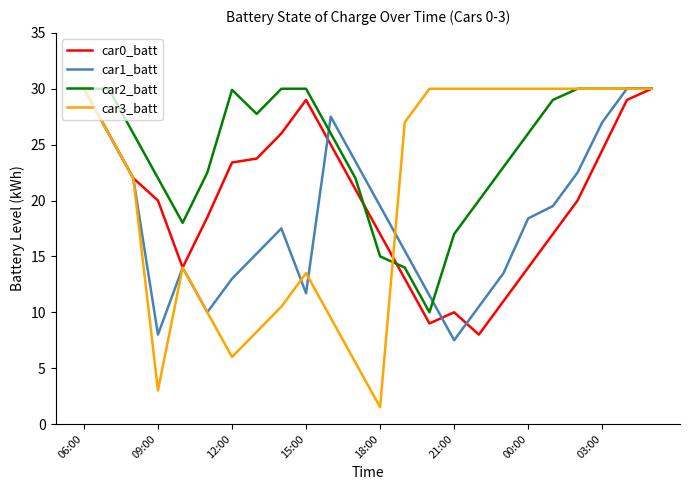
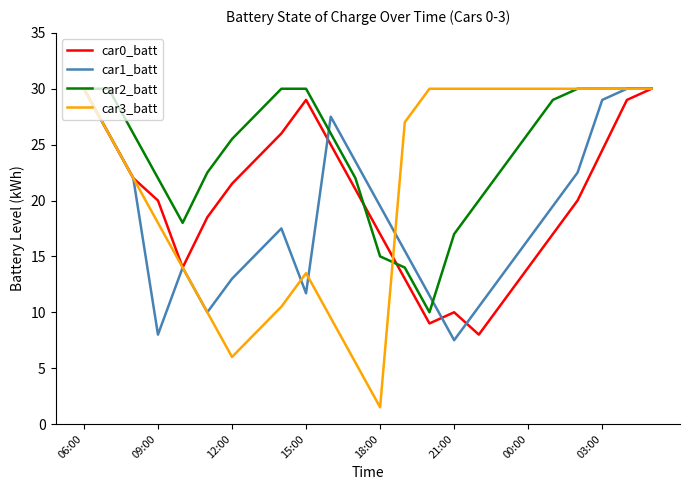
car3_batt, 09:00: 3 -> 18
car0_batt, 12:00: 23.4 -> 21.5
car2_batt, 12:00: 29.9 -> 25.5
car1_batt, 00:00: 18.4 -> 16.5
car1_batt, 03:00: 27 -> 29
